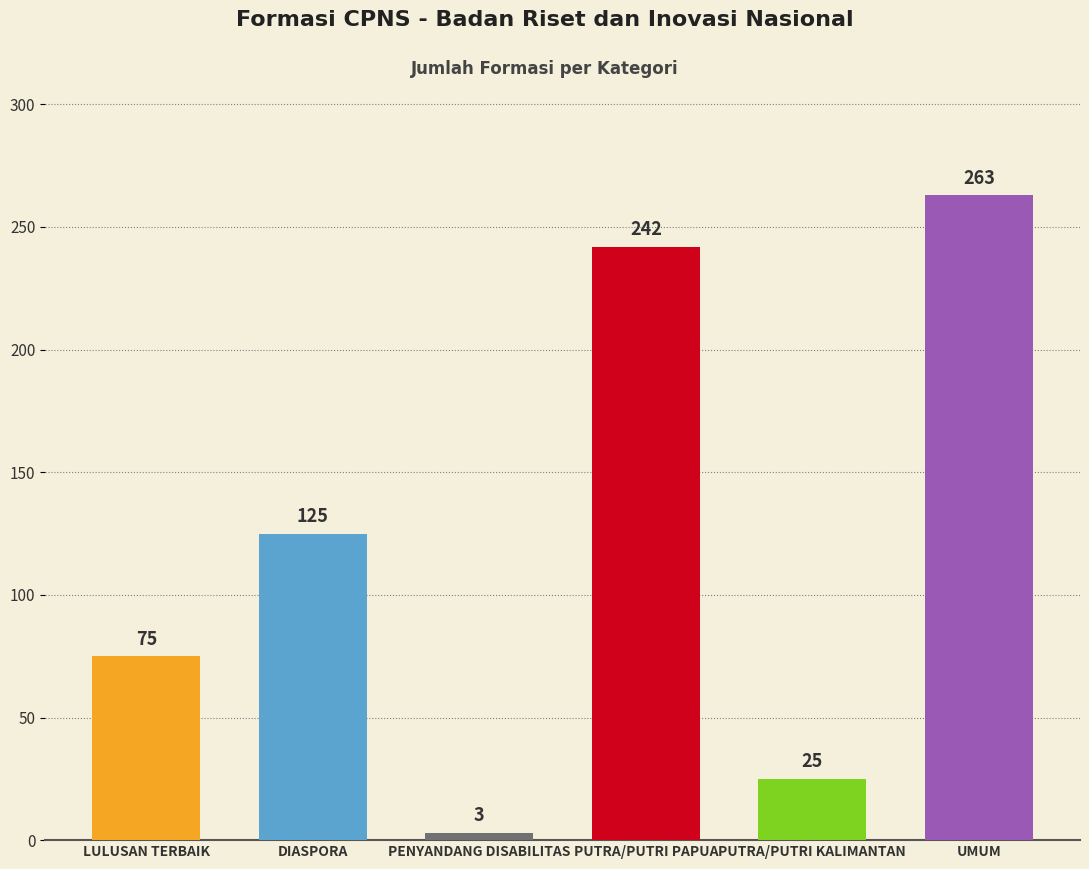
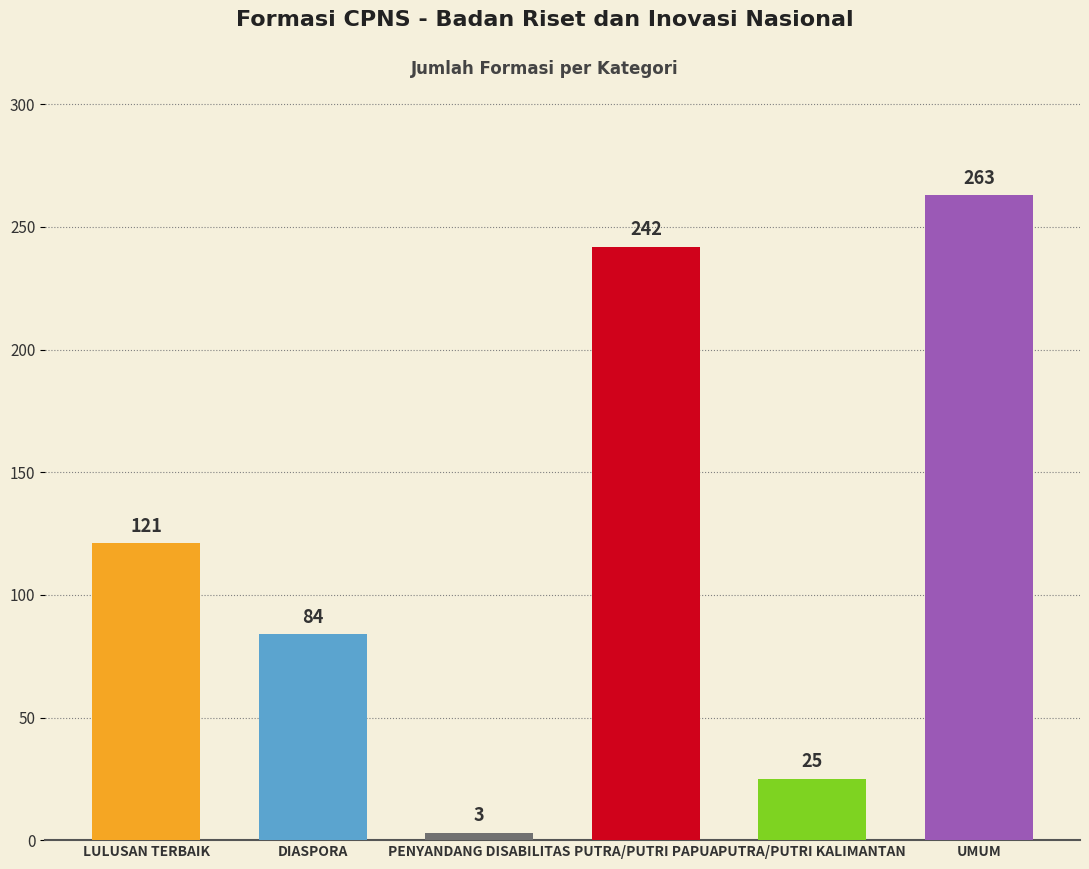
LULUSAN TERBAIK: 75 -> 121
DIASPORA: 125 -> 84
